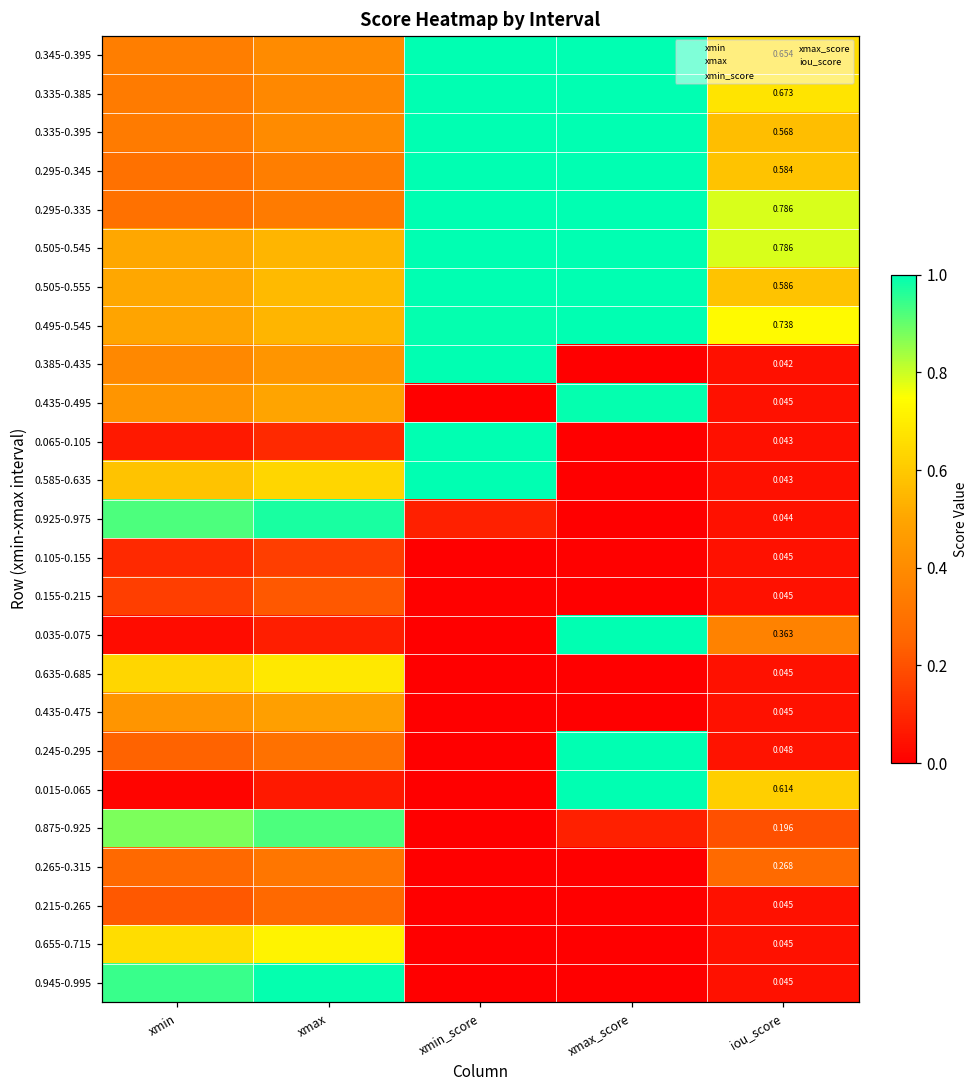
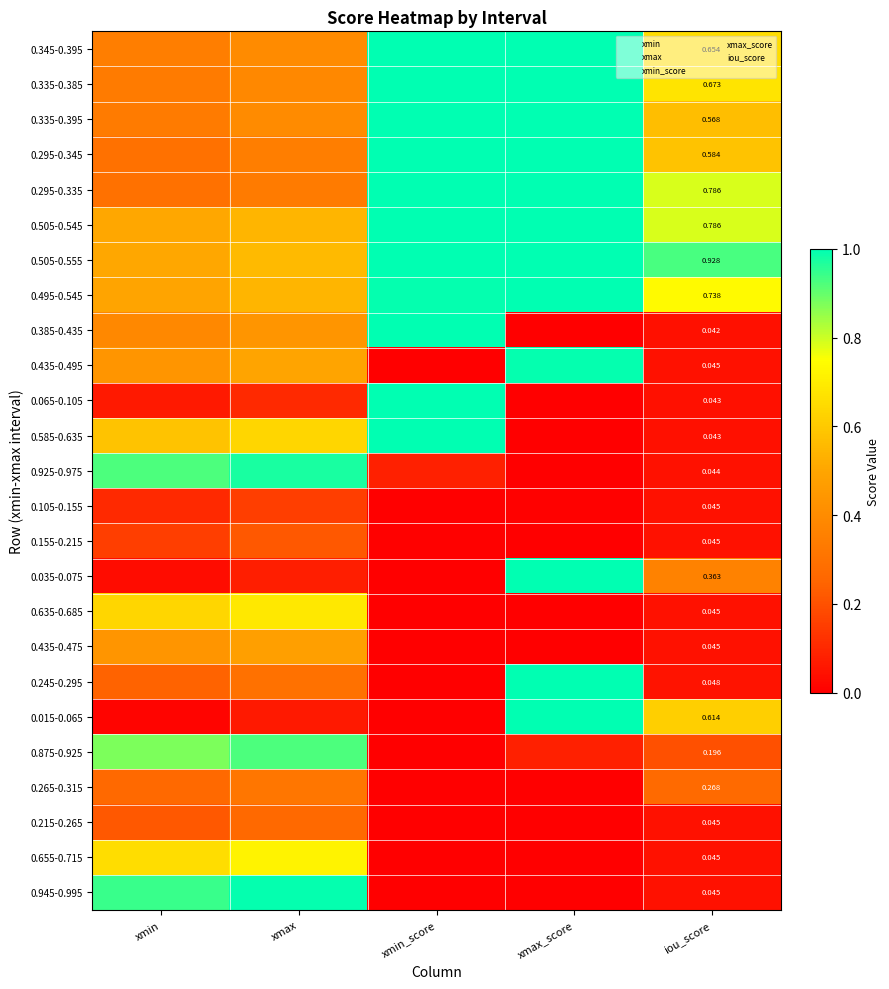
0.505-0.555, iou_score: 0.586 -> 0.928
